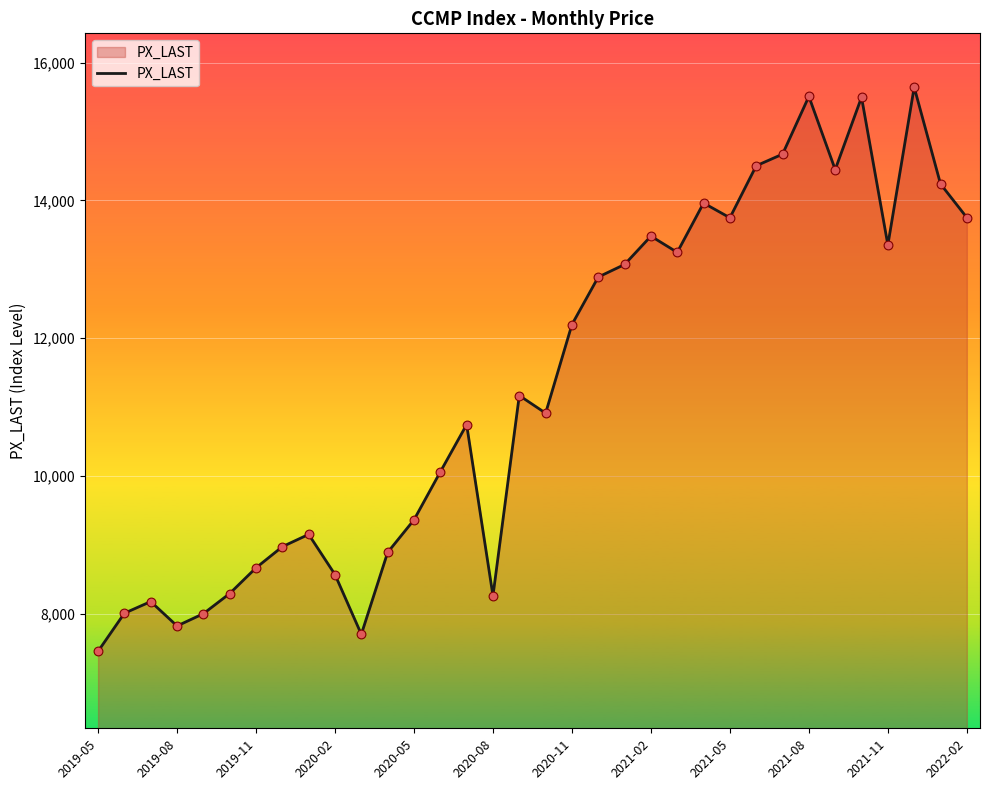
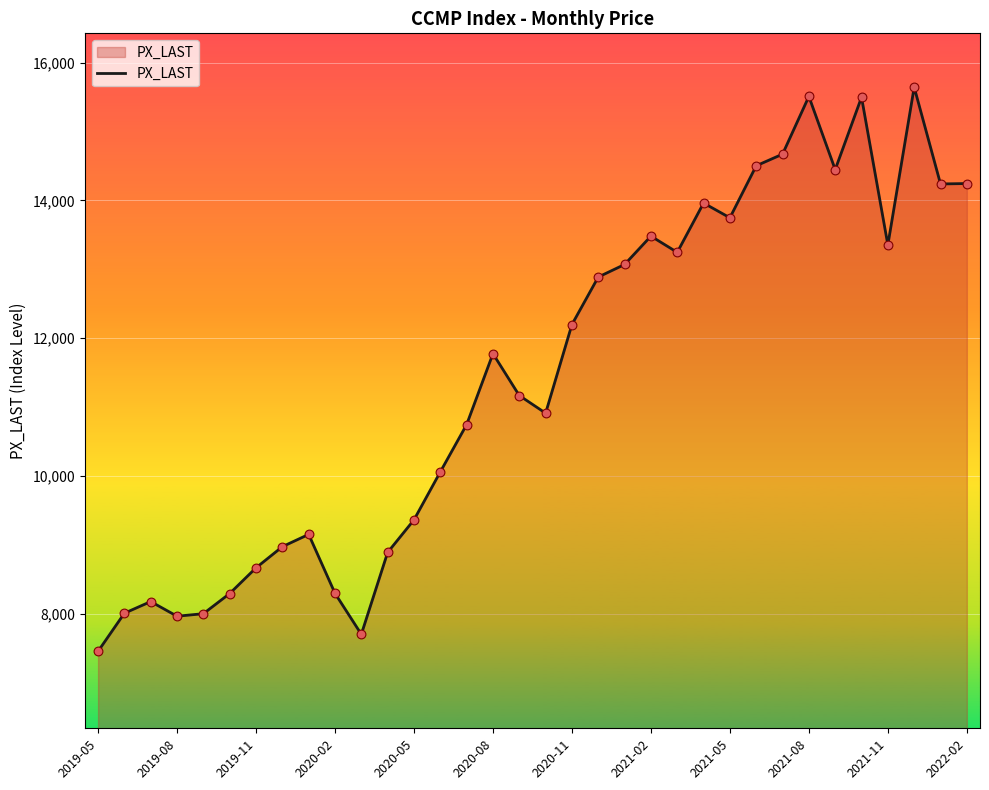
2019-08: 7,800 -> 8,000
2020-02: 8,600 -> 8,300
2020-08: 8,300 -> 11,800
2022-02: 13,800 -> 14,200
